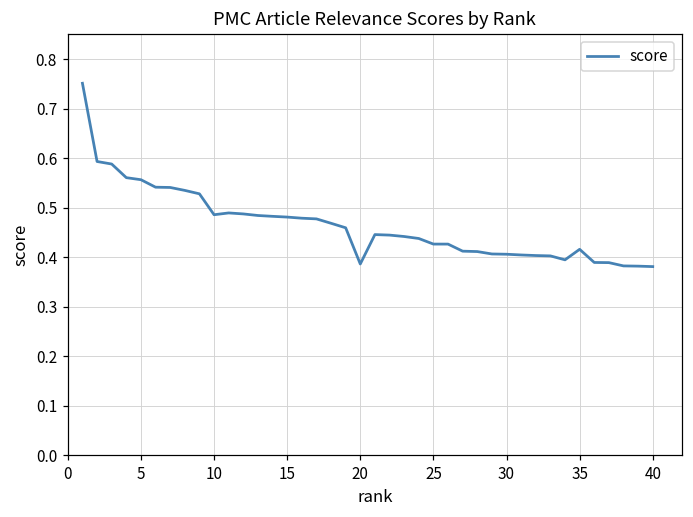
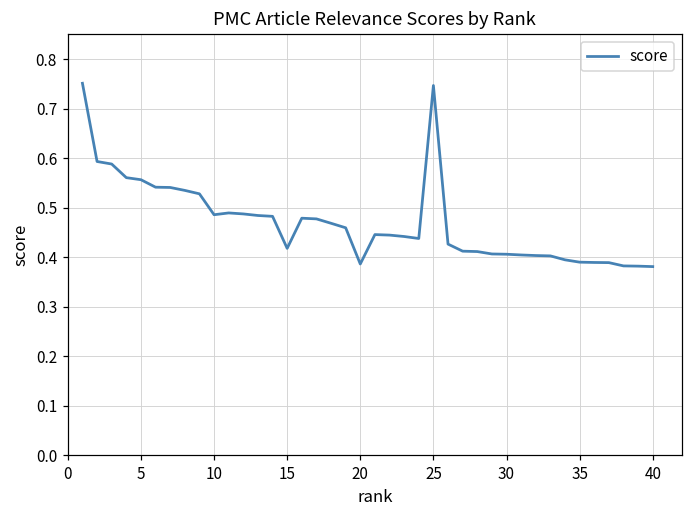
15: 0.48 -> 0.42
25: 0.43 -> 0.75
35: 0.42 -> 0.39
